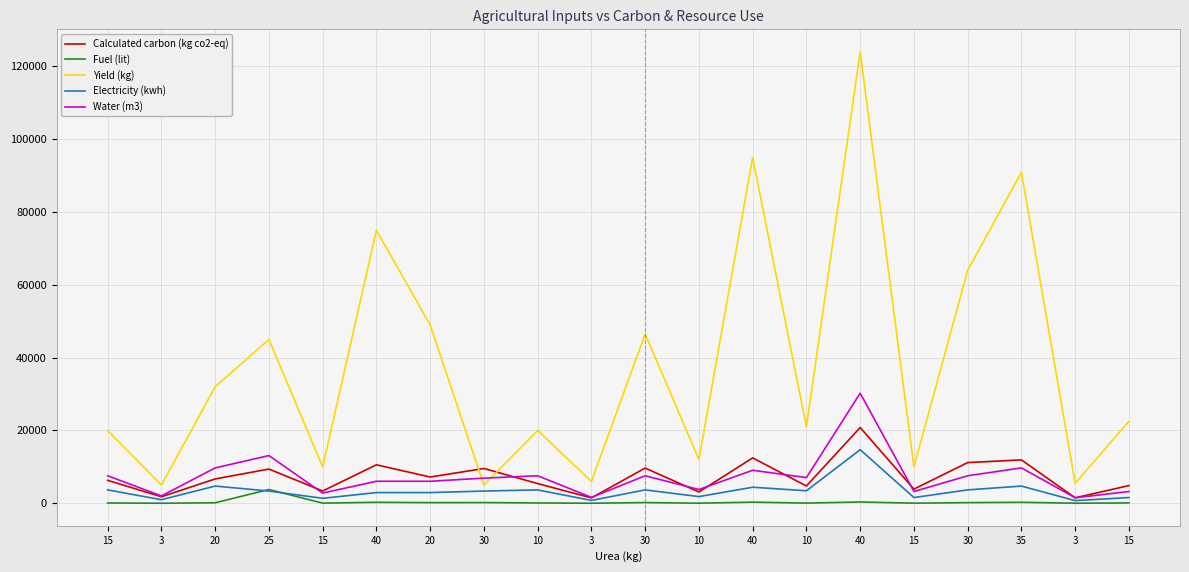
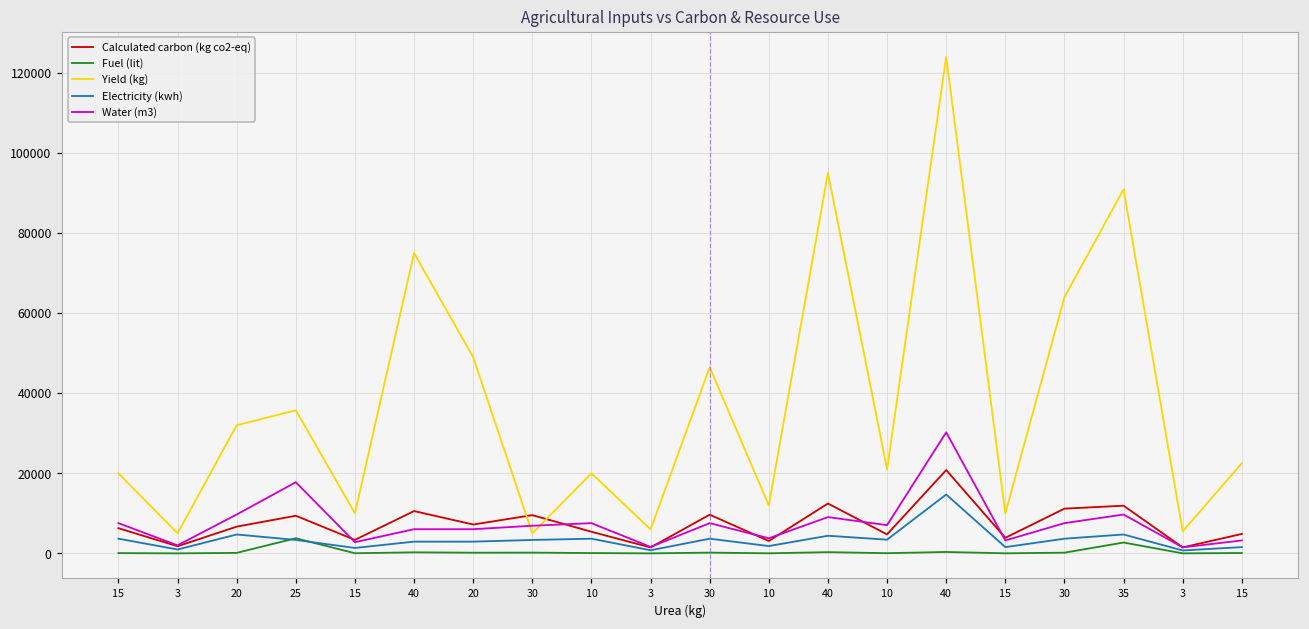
Yield (kg), 25: 45000 -> 36000
Water (m3), 25: 13000 -> 18000
Fuel (lit), 35: 0 -> 3000
